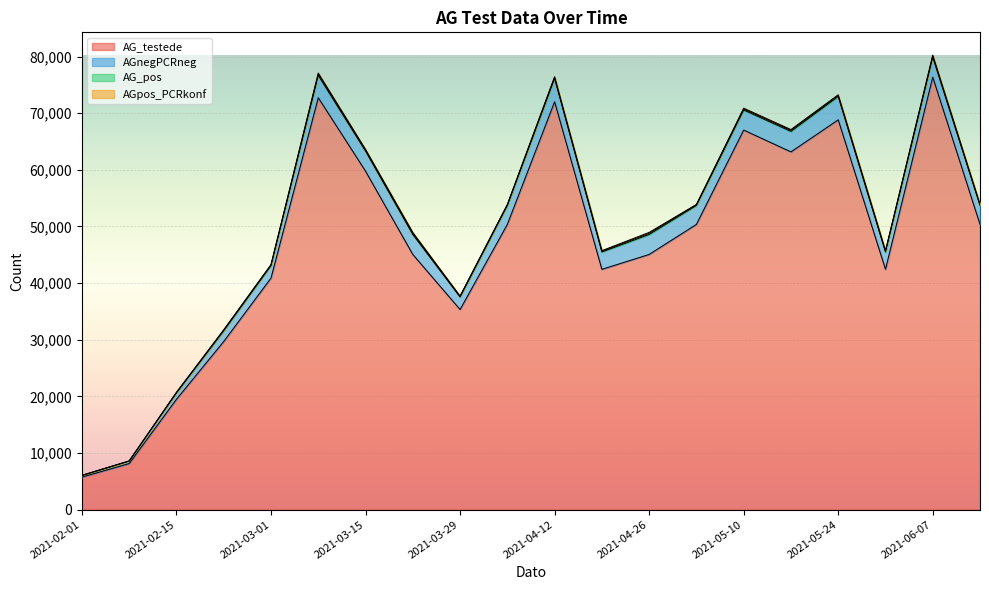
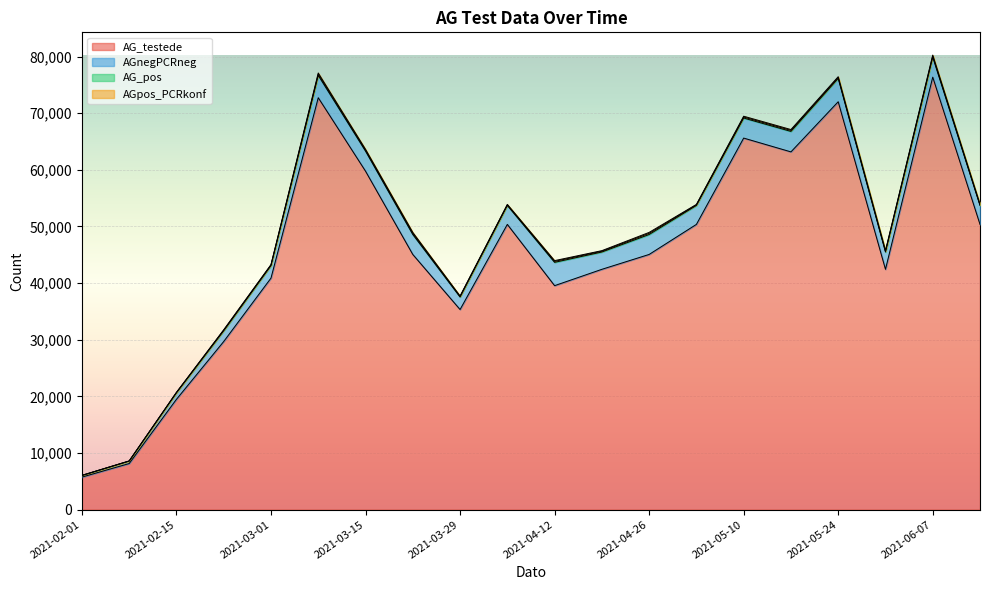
AG_testede, 2021-04-12: 72,000 -> 40,000
AG_testede, 2021-05-10: 67,000 -> 66,000
AG_testede, 2021-05-24: 69,000 -> 72,000
